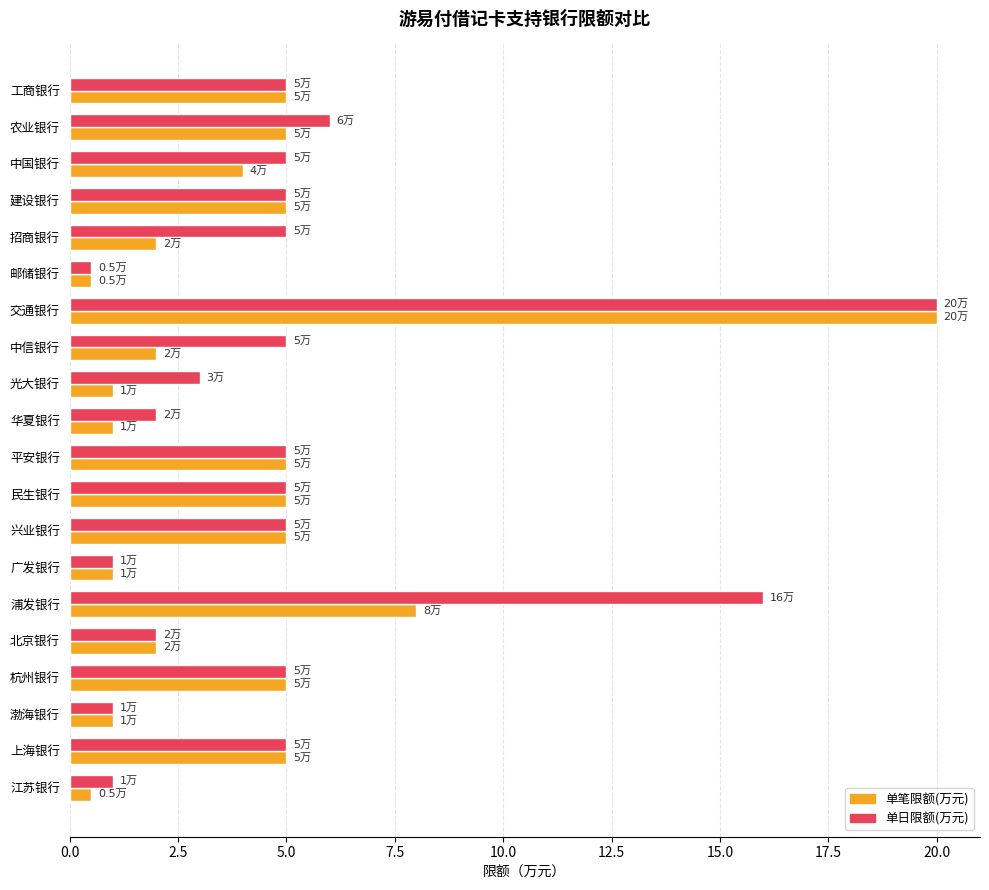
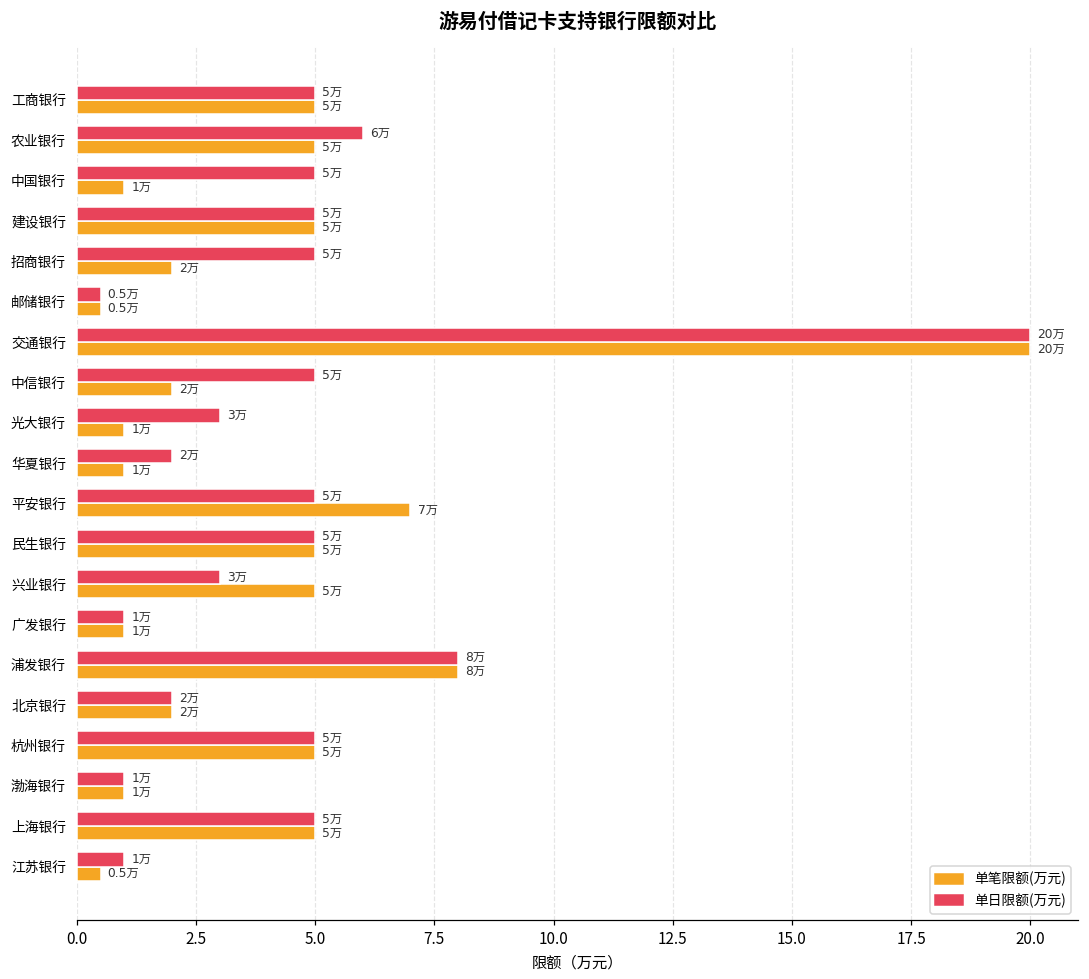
单笔限额(万元), 中国银行: 4万 -> 1万
单笔限额(万元), 平安银行: 5万 -> 7万
单日限额(万元), 兴业银行: 5万 -> 3万
单日限额(万元), 浦发银行: 16万 -> 8万
